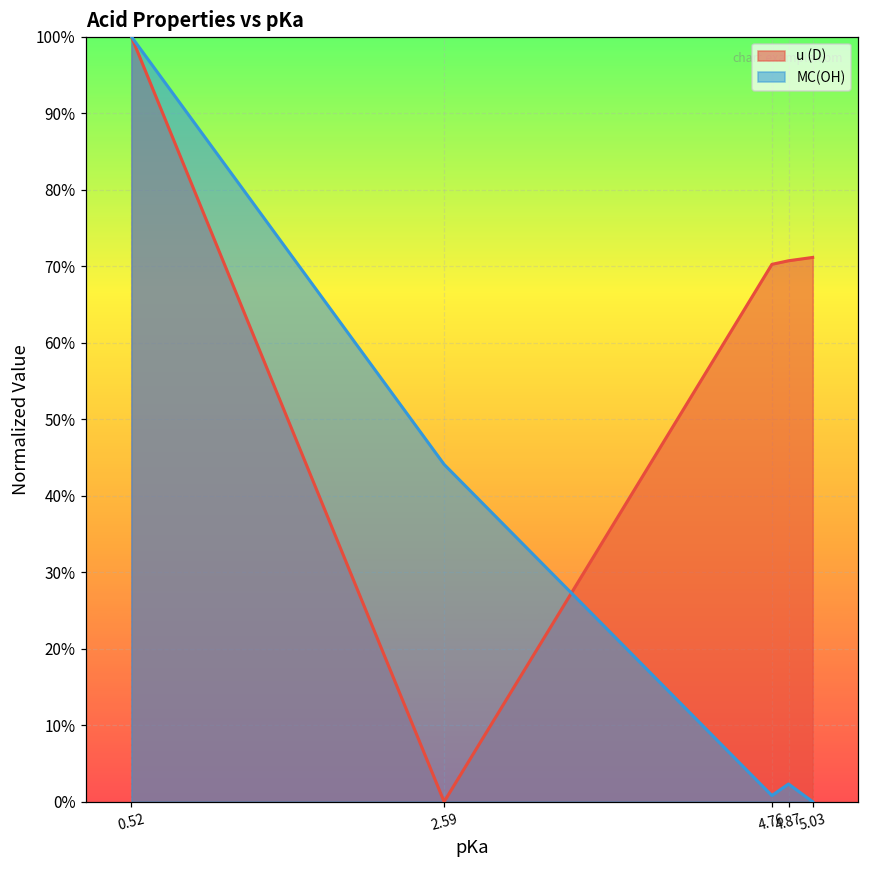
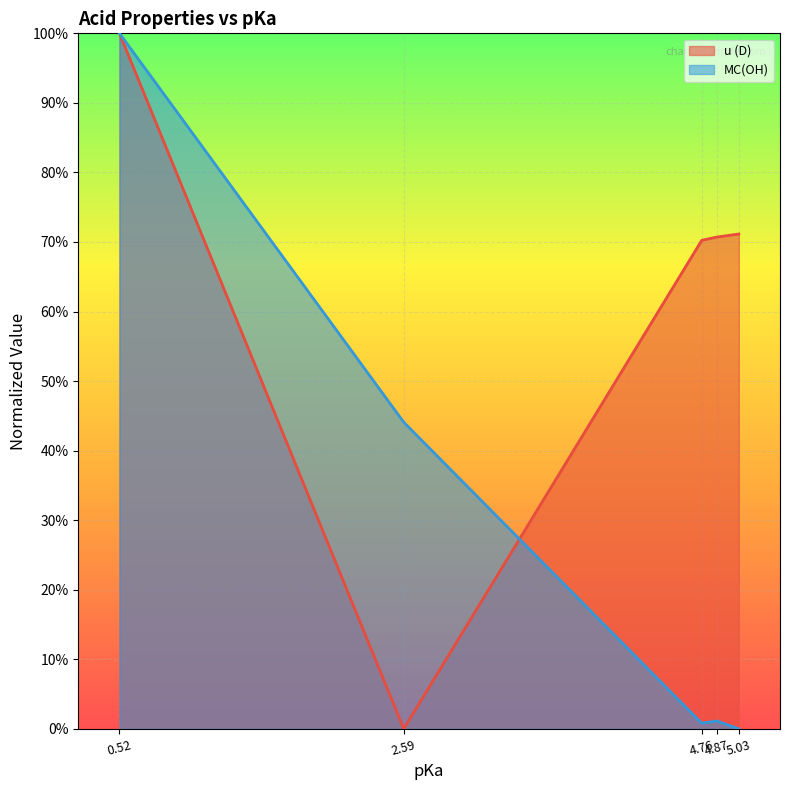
MC(OH), 4.87: 2% -> 1%
